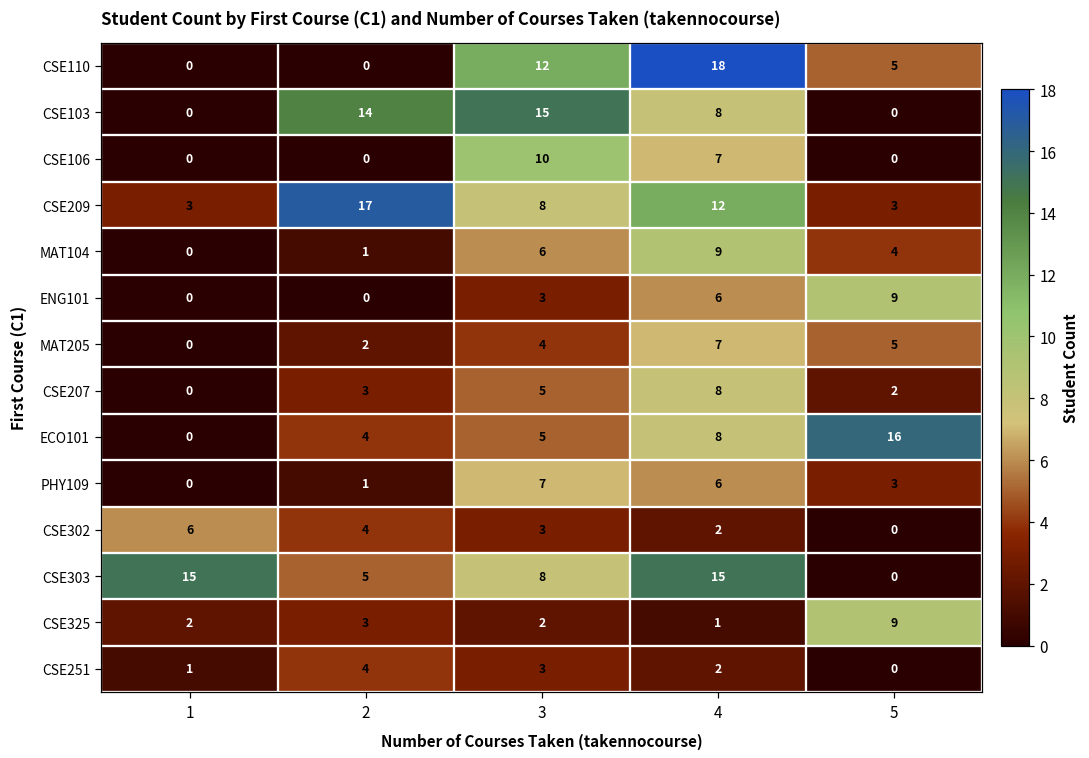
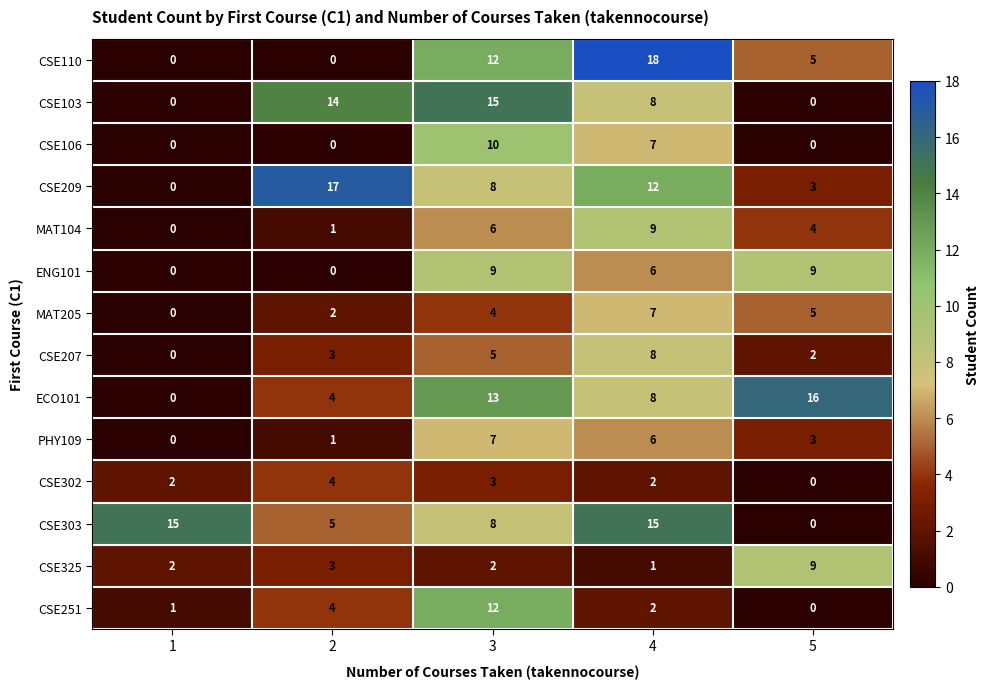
CSE209, 1: 3 -> 0
ENG101, 3: 3 -> 9
ECO101, 3: 5 -> 13
CSE302, 1: 6 -> 2
CSE251, 3: 3 -> 12
